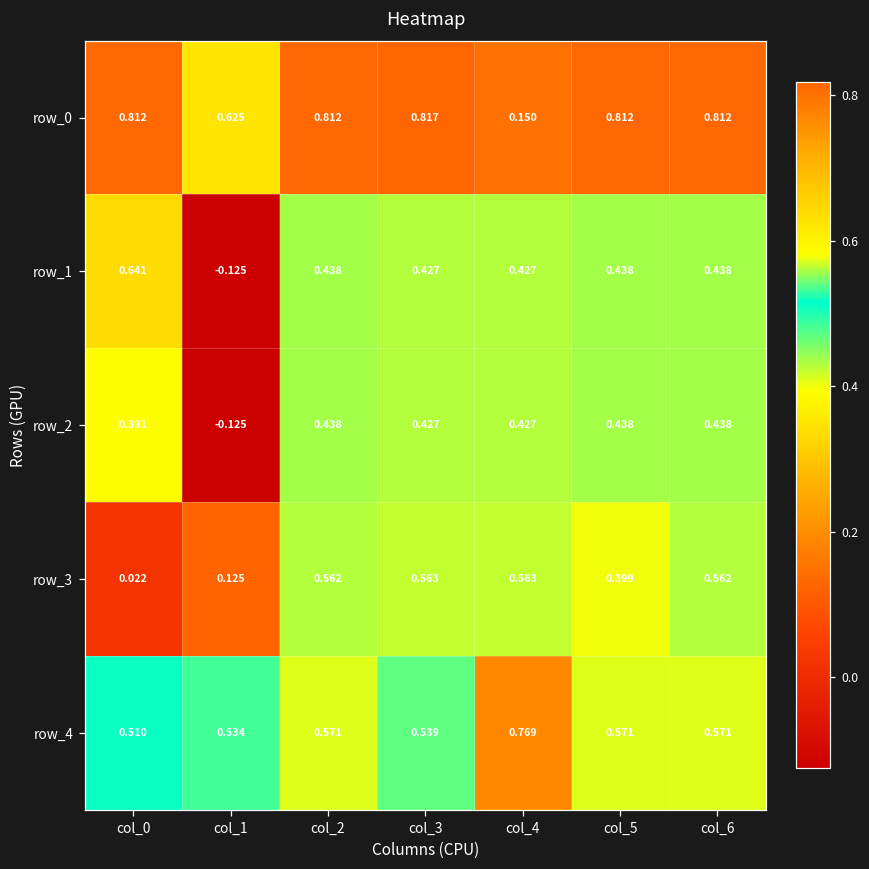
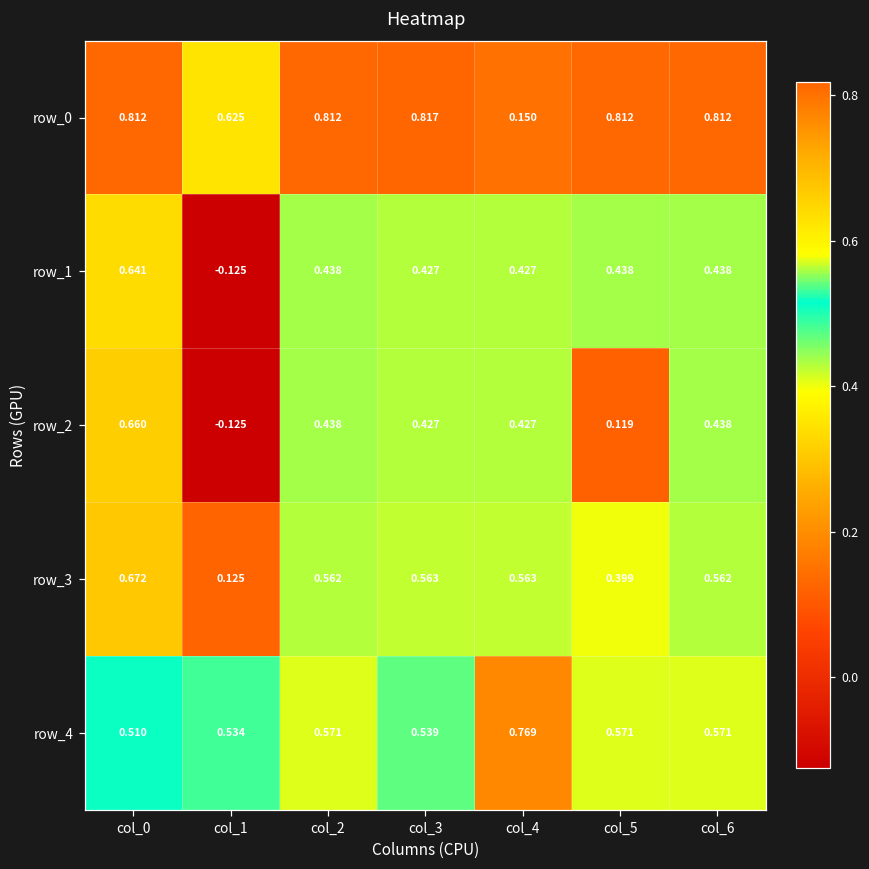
row_2, col_0: 0.391 -> 0.660
row_2, col_5: 0.438 -> 0.119
row_3, col_0: 0.022 -> 0.672
